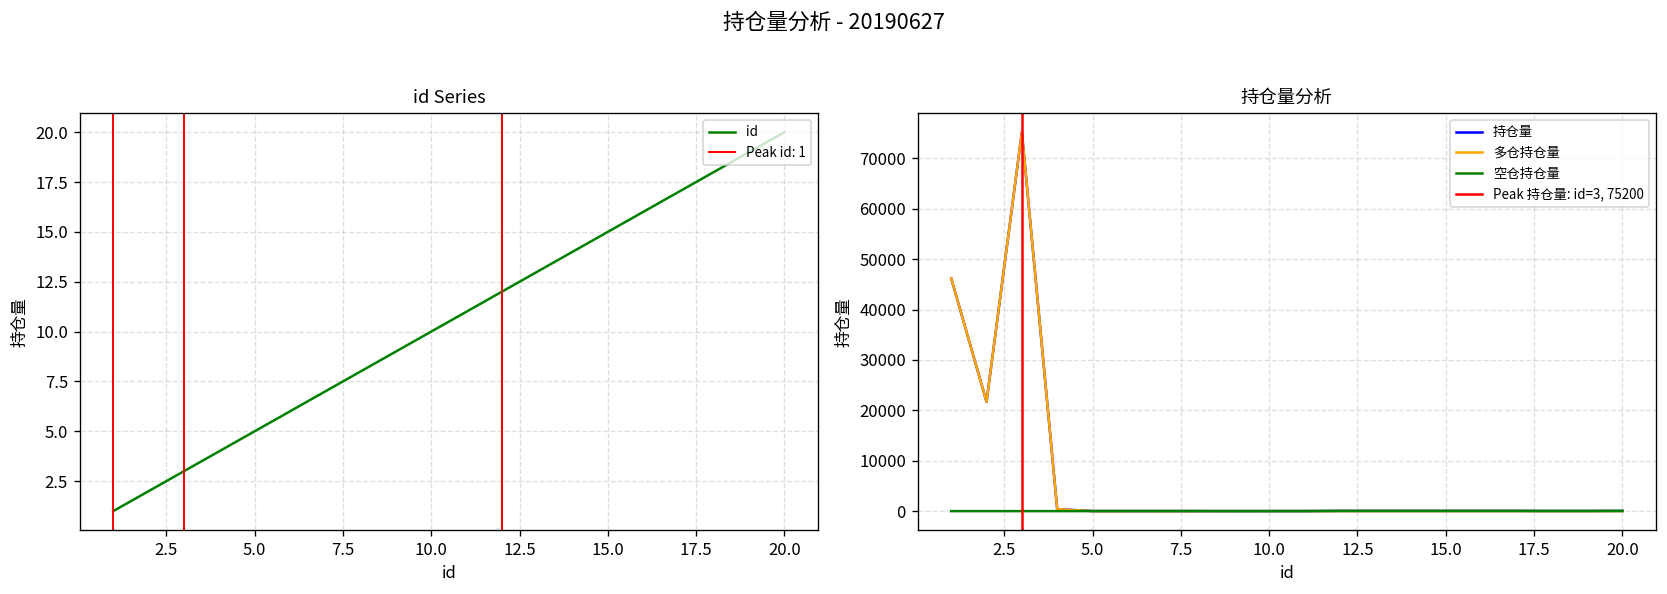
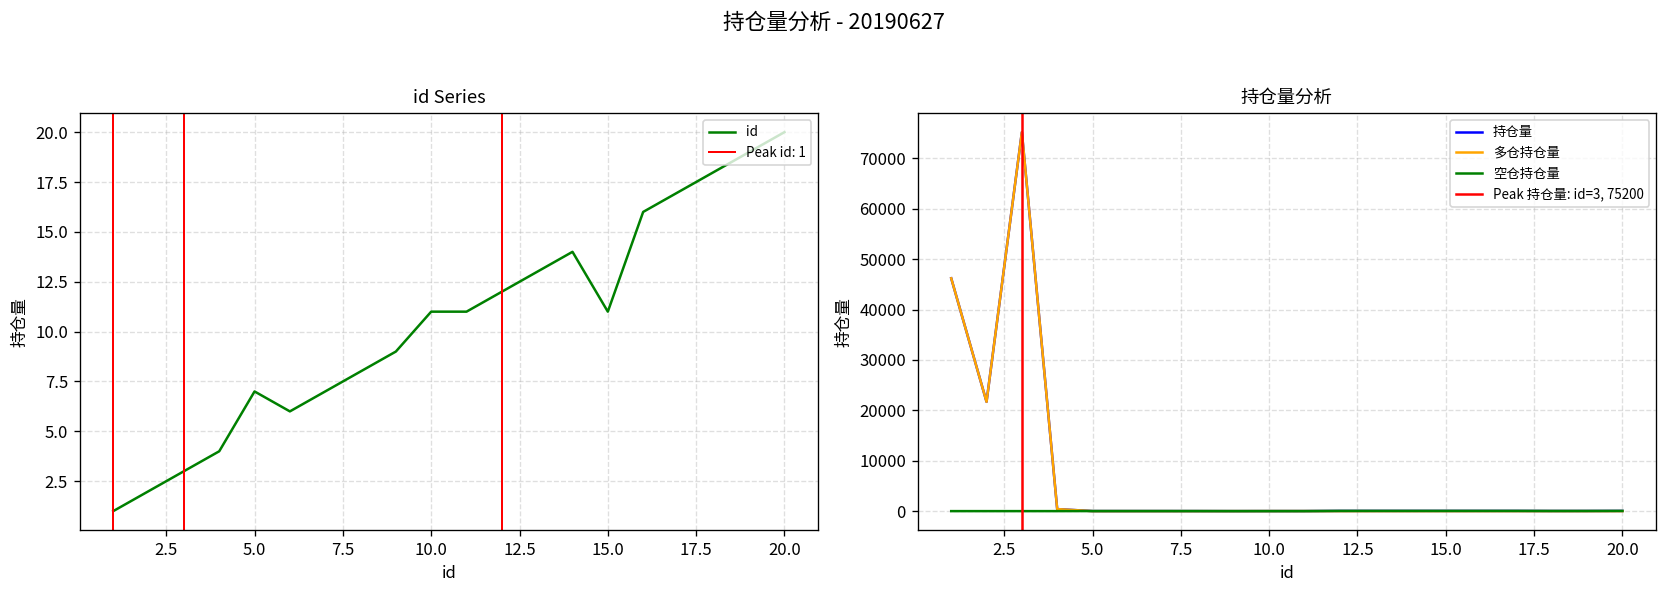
id Series, 5.0: 5 -> 7
id Series, 10.0: 10 -> 11
id Series, 15.0: 15 -> 11
